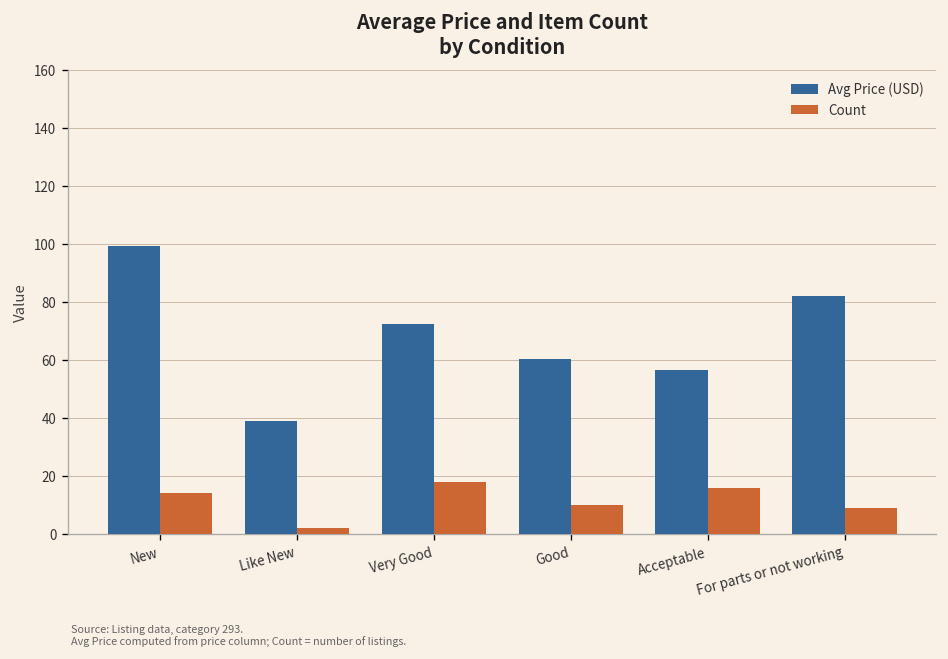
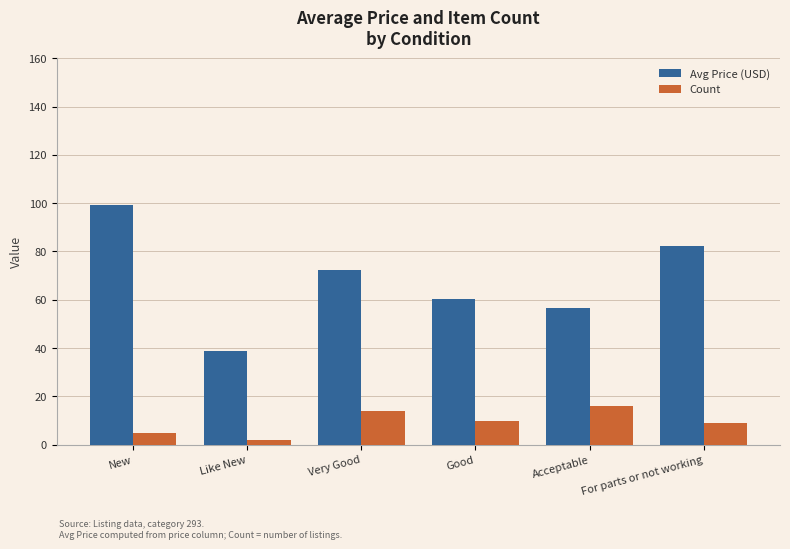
Count, New: 14 -> 5
Count, Very Good: 18 -> 14
